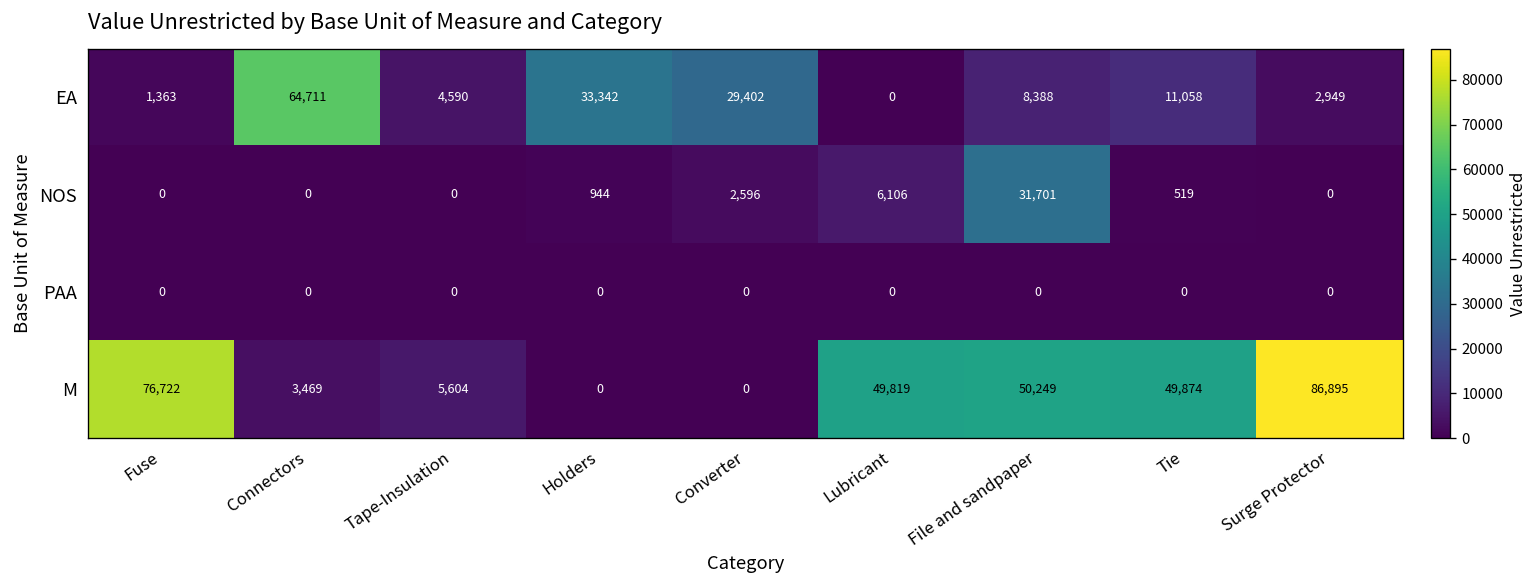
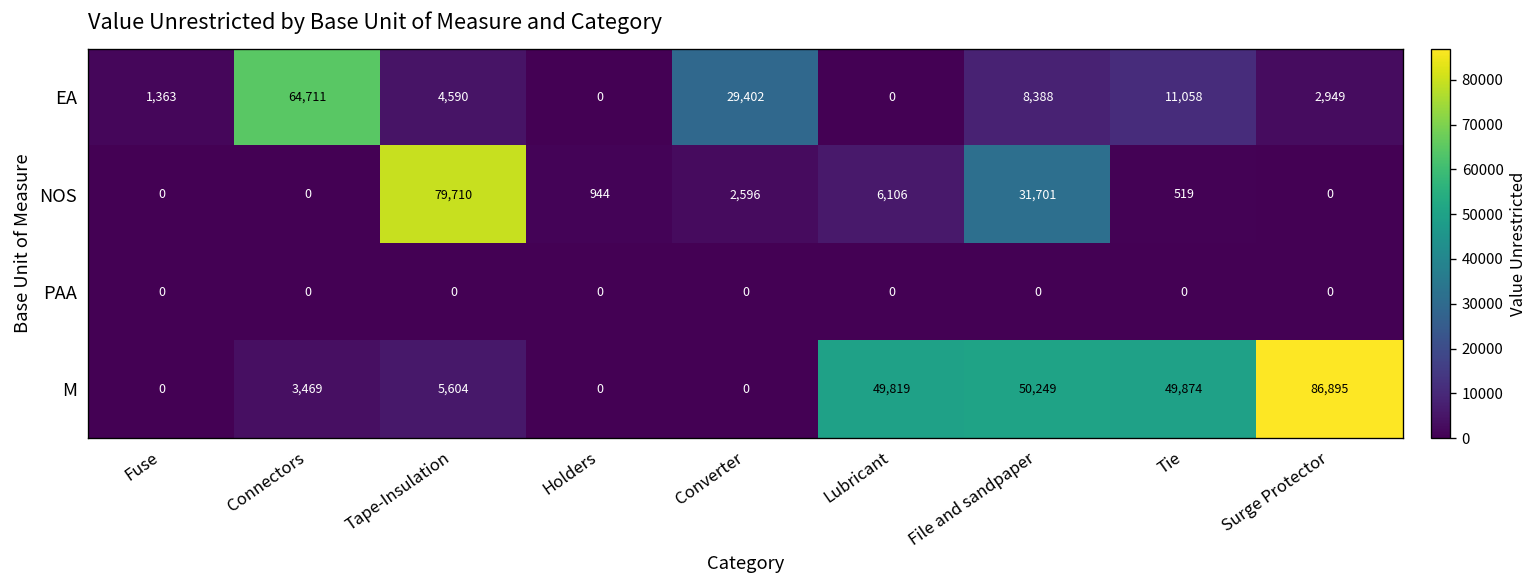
EA, Holders: 33,342 -> 0
NOS, Tape-Insulation: 0 -> 79,710
M, Fuse: 76,722 -> 0
